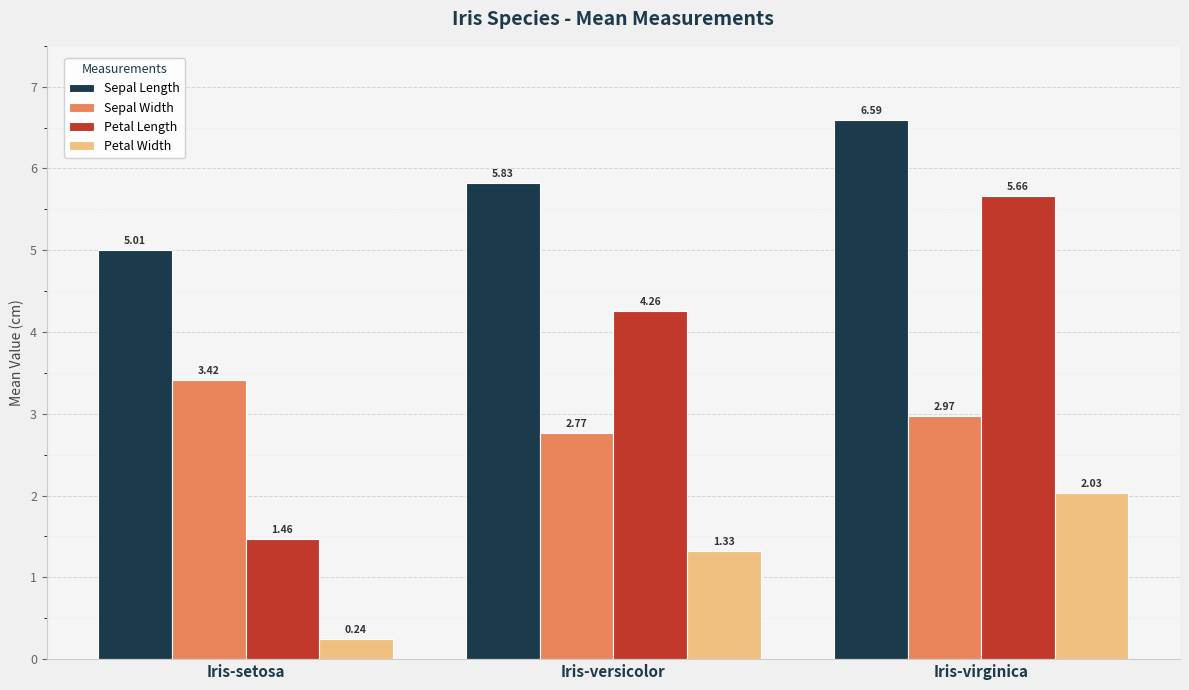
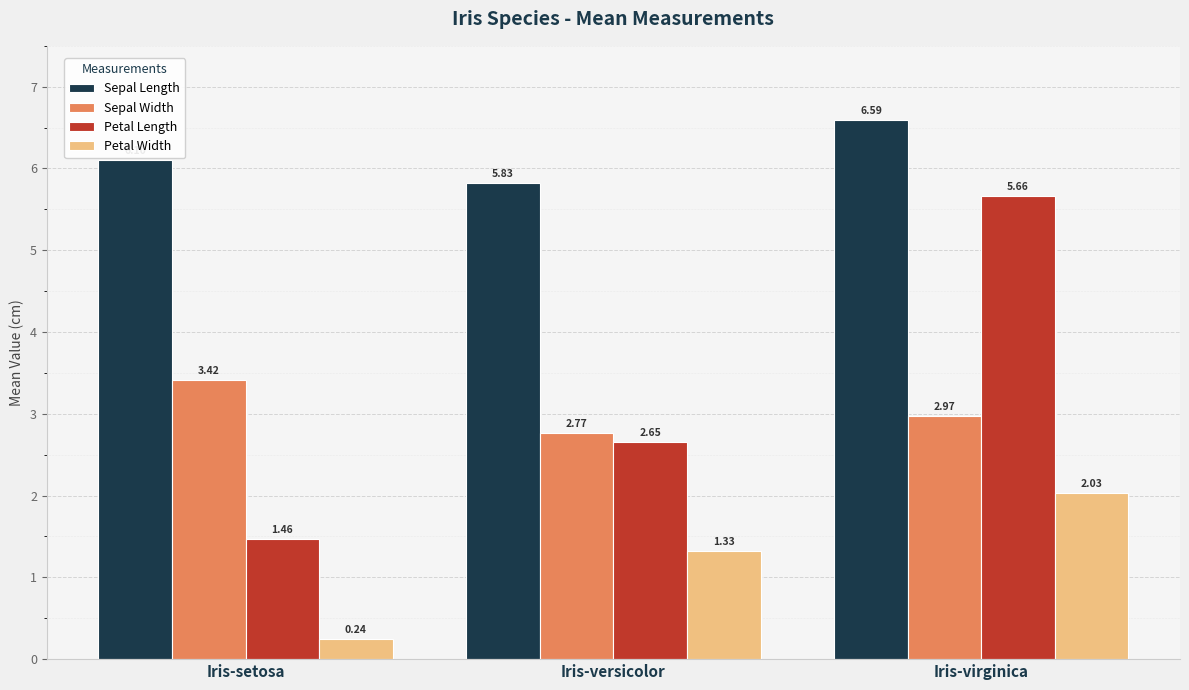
Sepal Length, Iris-setosa: 5.0 -> 6.1
Petal Length, Iris-versicolor: 4.26 -> 2.65
